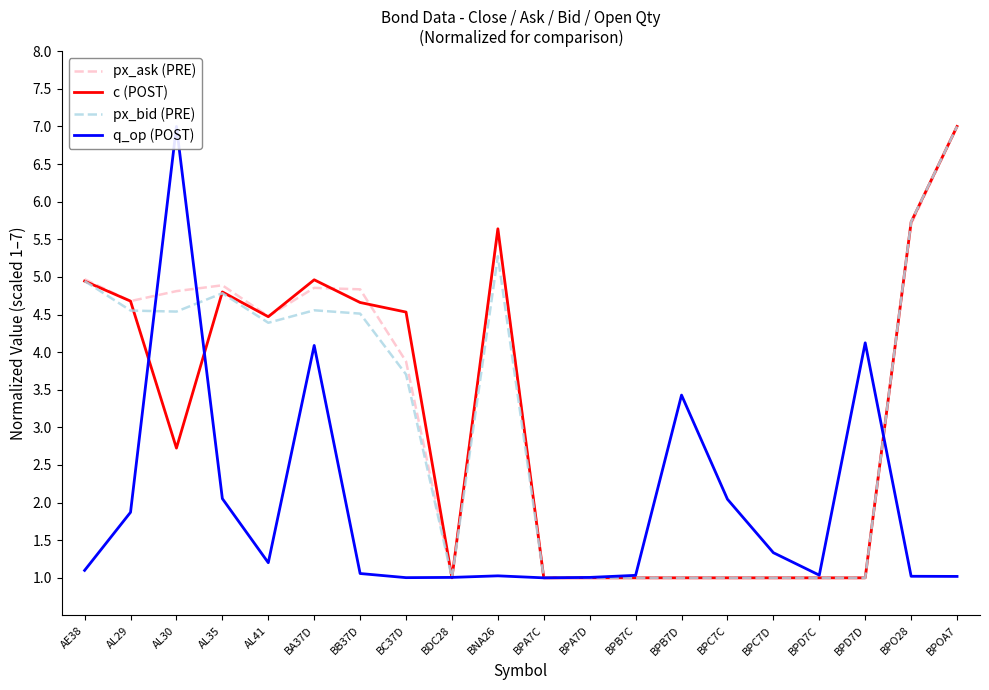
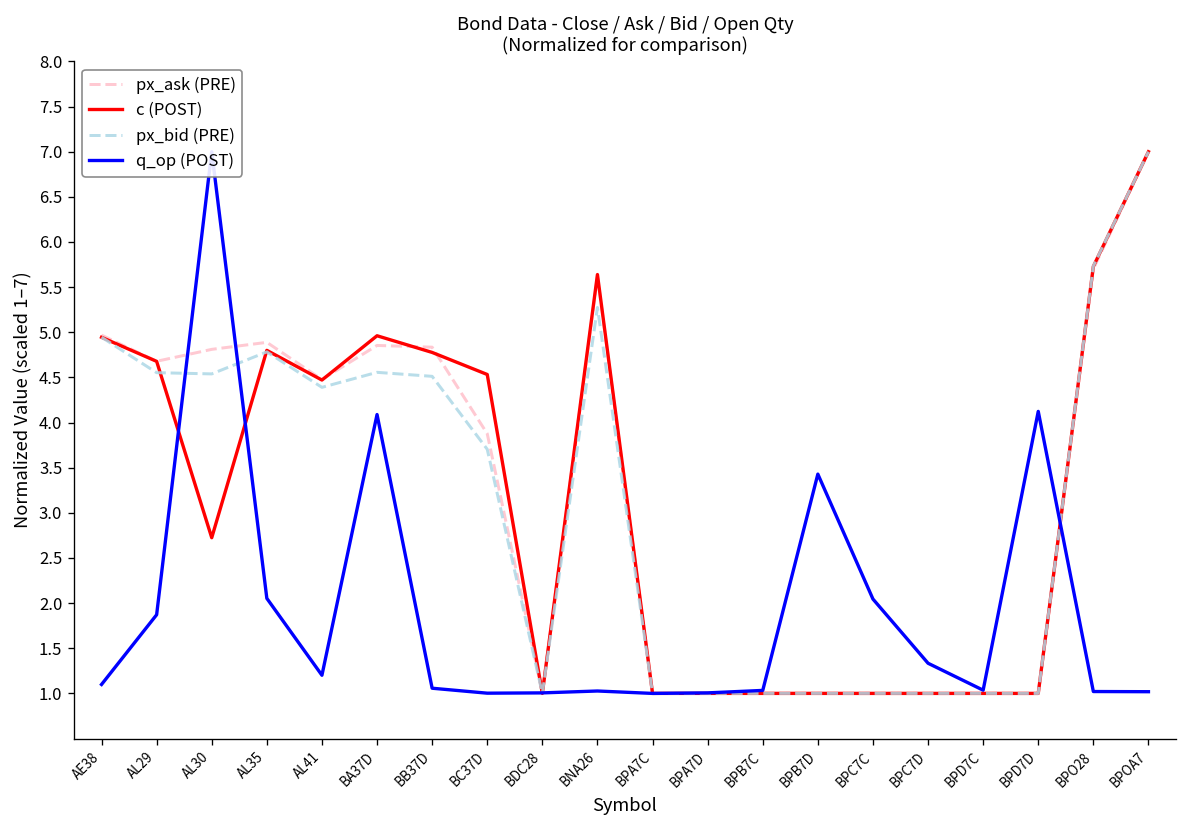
c (POST), BB37D: 4.7 -> 4.8
